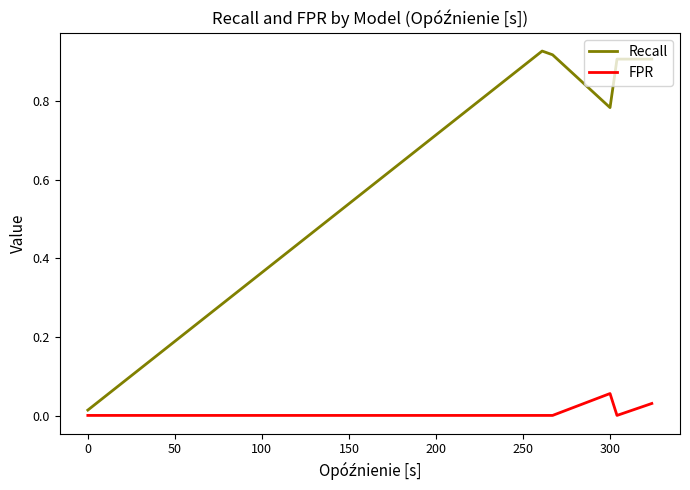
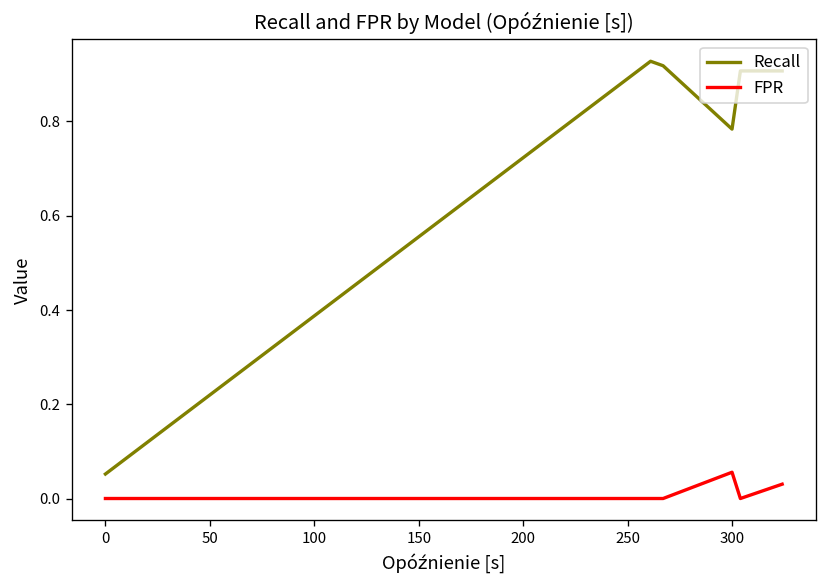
Recall, 0: 0.01 -> 0.05
